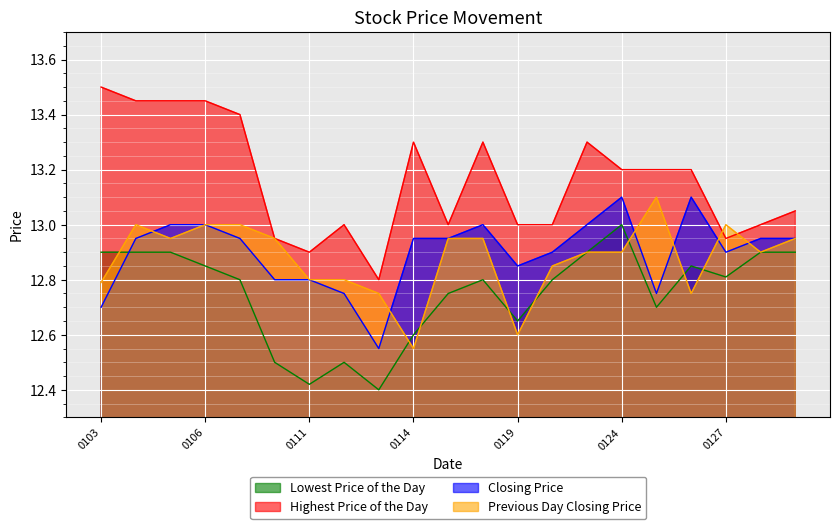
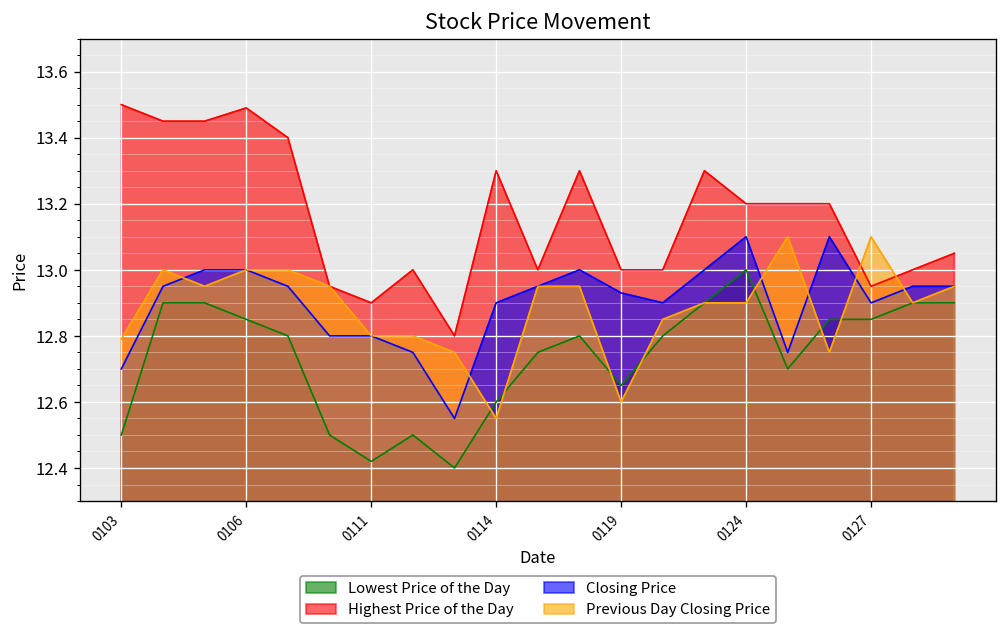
Lowest Price of the Day, 0103: 12.9 -> 12.5
Highest Price of the Day, 0106: 13.45 -> 13.49
Closing Price, 0114: 12.95 -> 12.90
Closing Price, 0119: 12.85 -> 12.93
Lowest Price of the Day, 0127: 12.81 -> 12.85
Previous Day Closing Price, 0127: 13.0 -> 13.1
